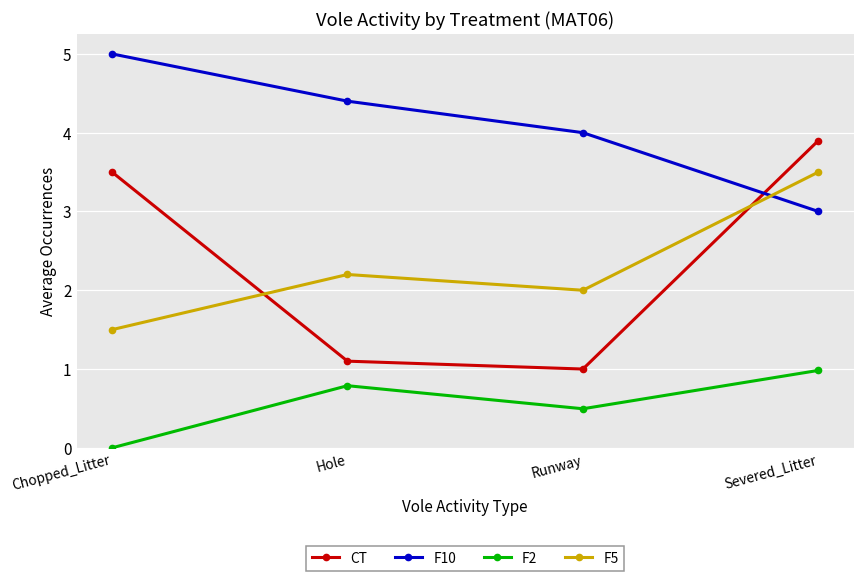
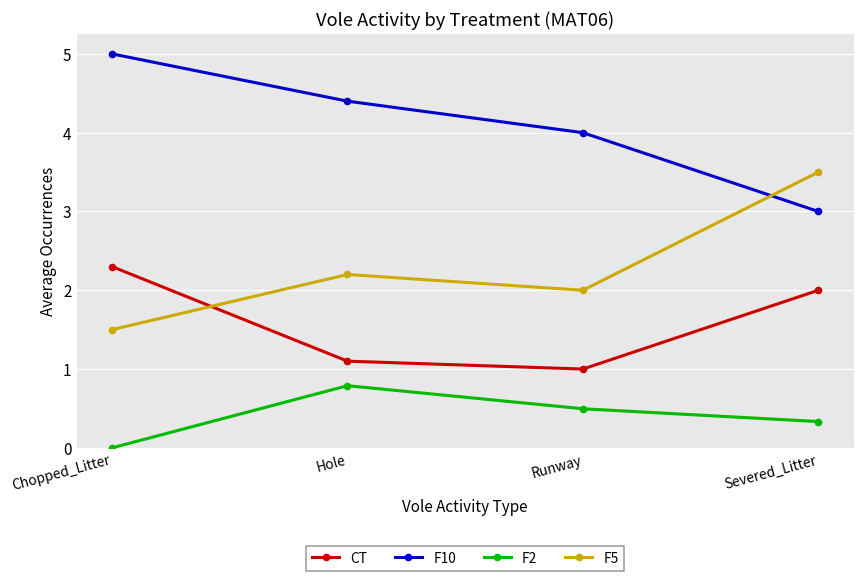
CT, Chopped_Litter: 3.5 -> 2.3
CT, Severed_Litter: 3.9 -> 2.0
F2, Severed_Litter: 1.0 -> 0.3
